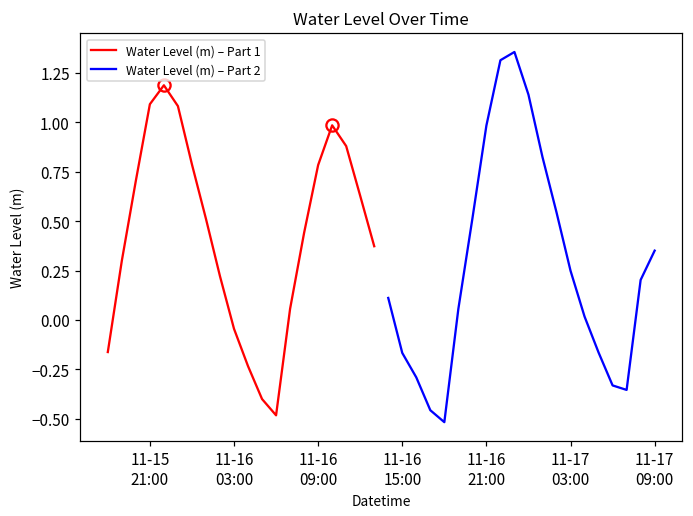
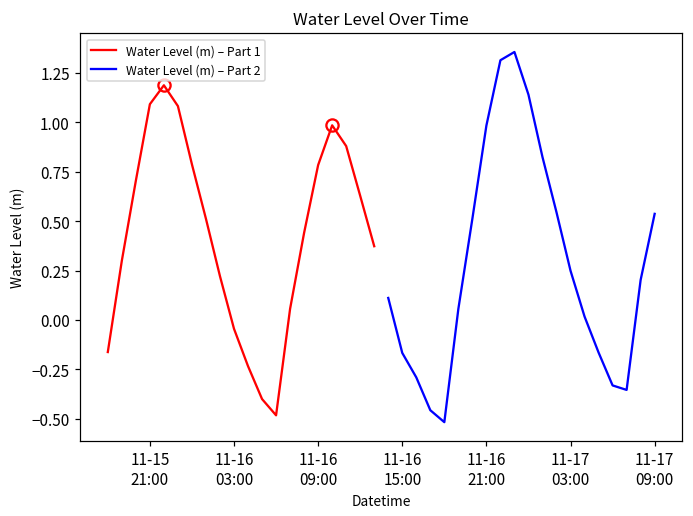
Water Level (m) – Part 2, 11-17 09:00: 0.35 -> 0.54
